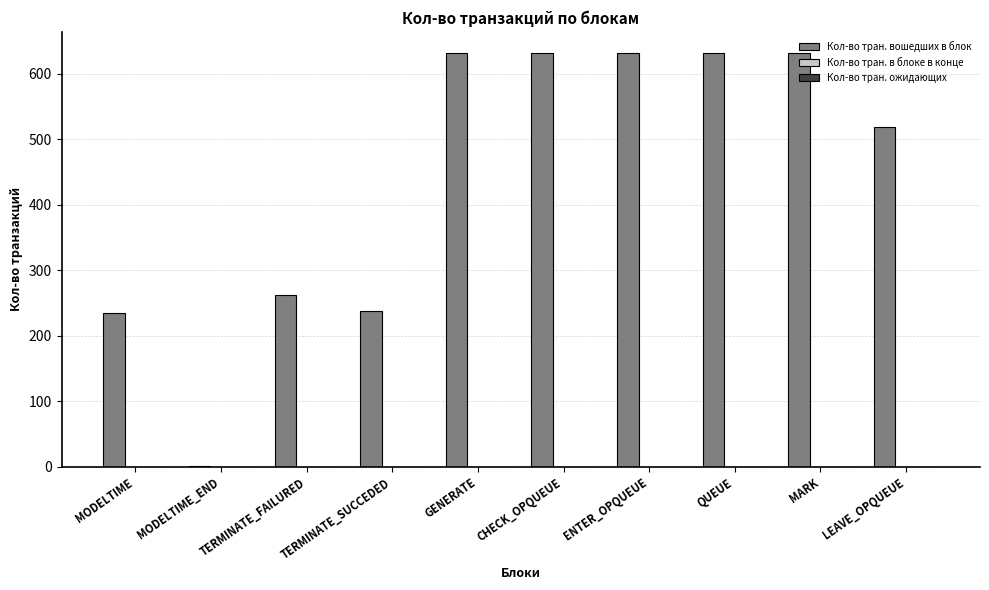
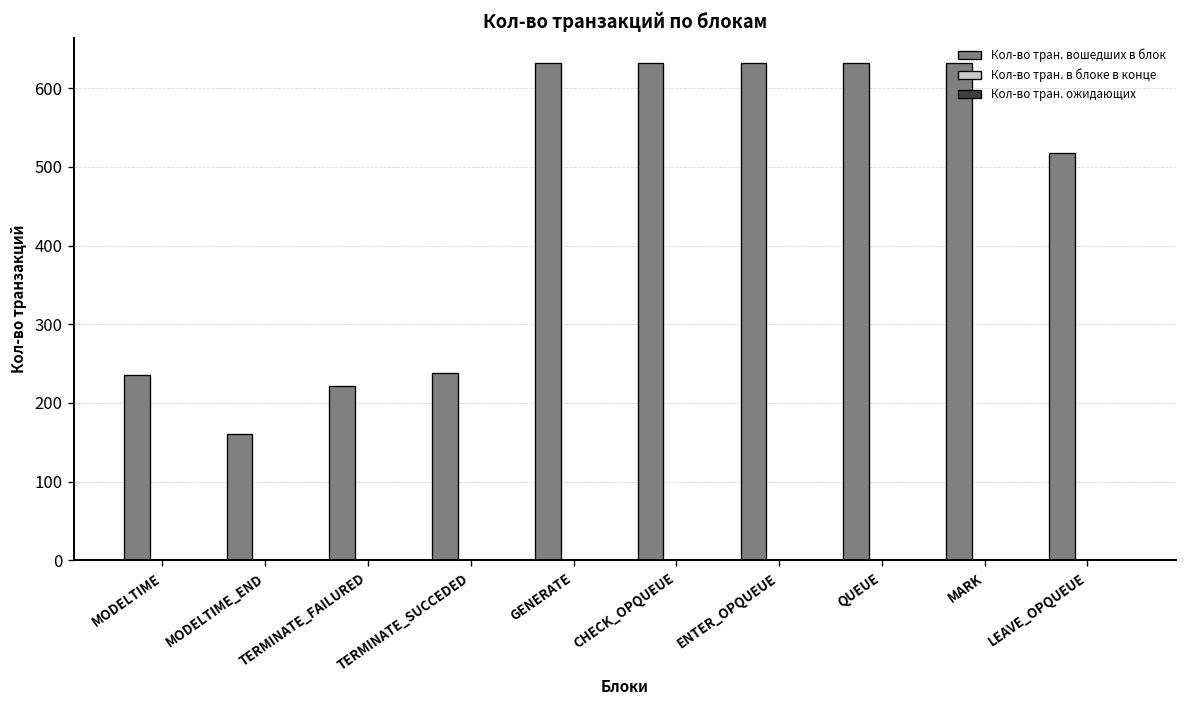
Кол-во тран. вошедших в блок, MODELTIME_END: 0 -> 160
Кол-во тран. вошедших в блок, TERMINATE_FAILURED: 260 -> 220
